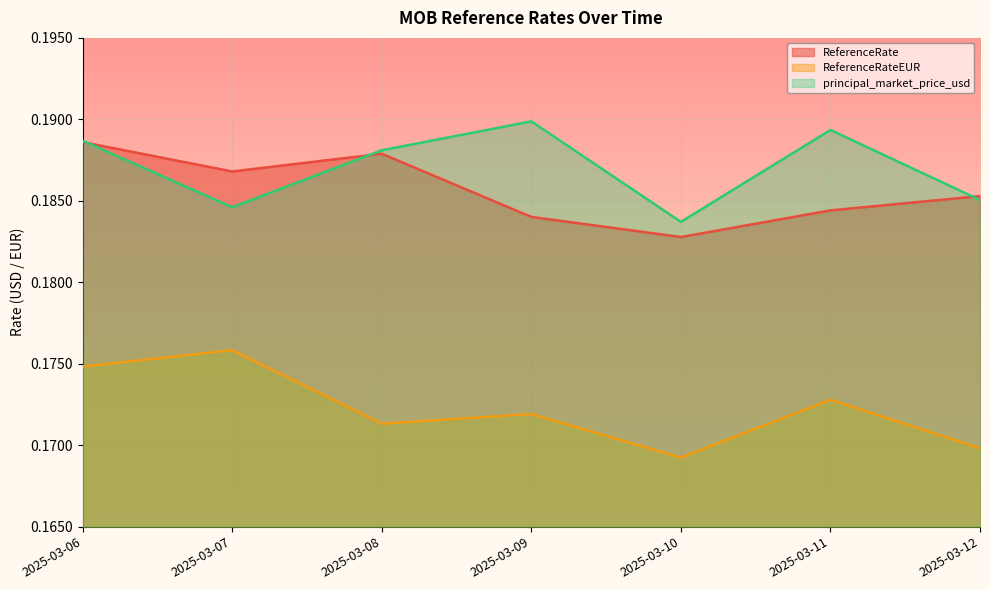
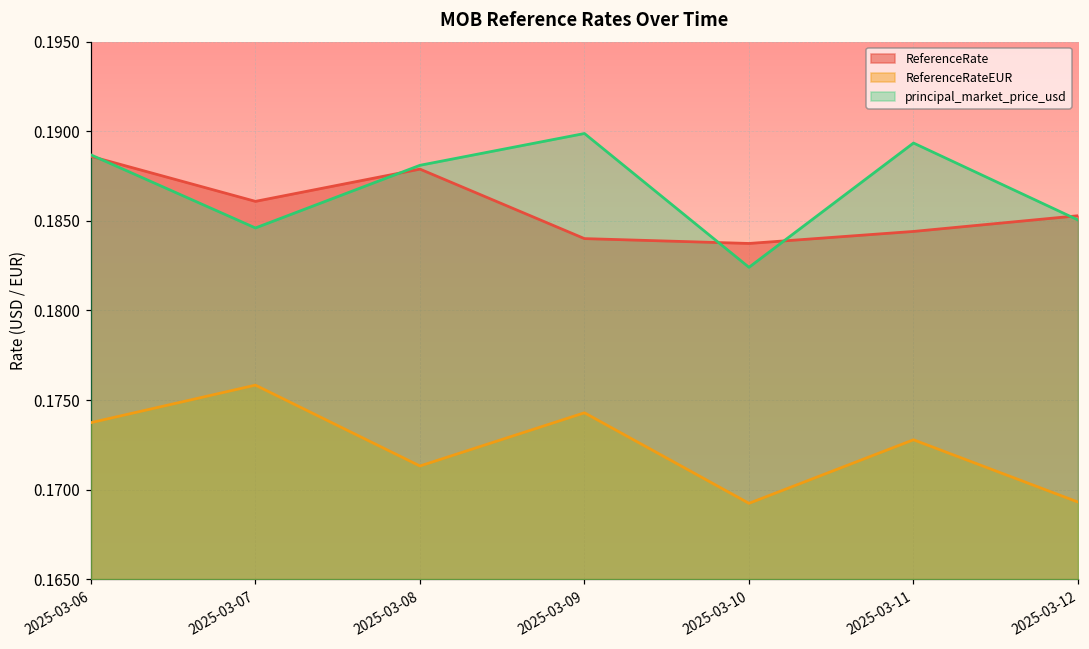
ReferenceRateEUR, 2025-03-06: 0.1748 -> 0.1737
ReferenceRate, 2025-03-07: 0.1868 -> 0.1861
ReferenceRateEUR, 2025-03-09: 0.1719 -> 0.1743
ReferenceRate, 2025-03-10: 0.1828 -> 0.1837
principal_market_price_usd, 2025-03-10: 0.1837 -> 0.1824
ReferenceRateEUR, 2025-03-12: 0.1698 -> 0.1693
